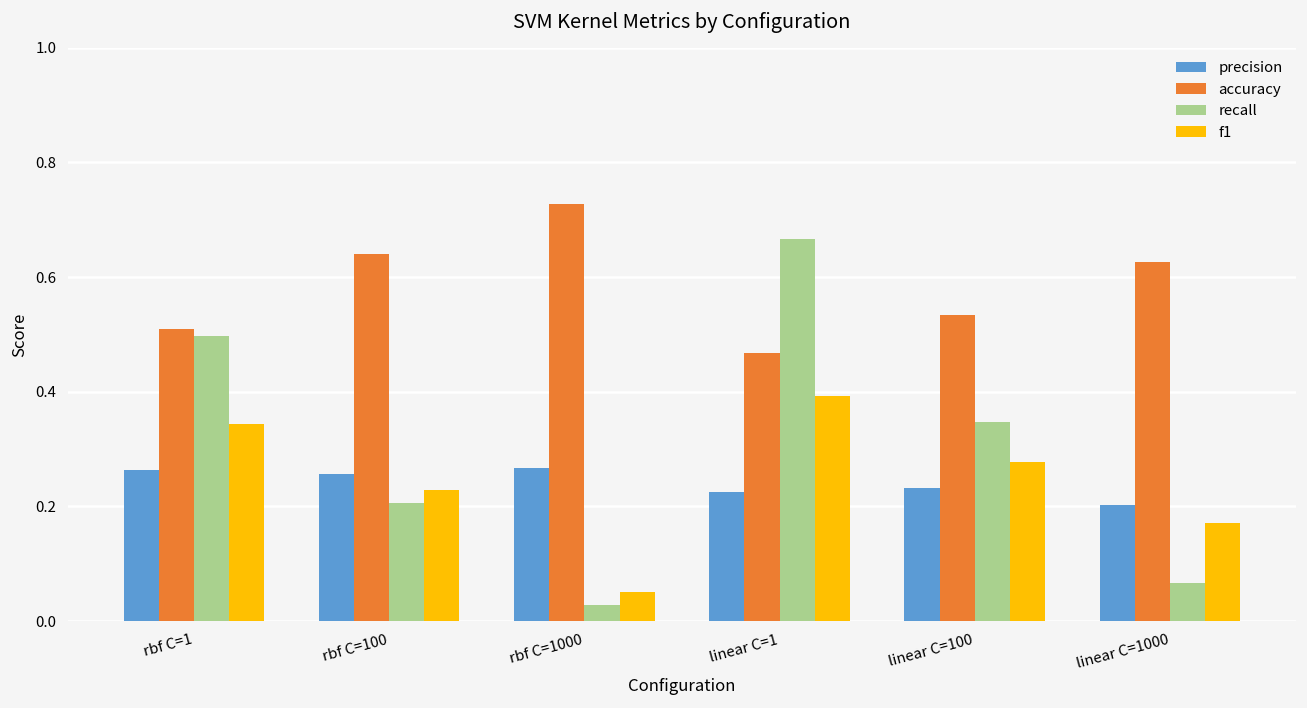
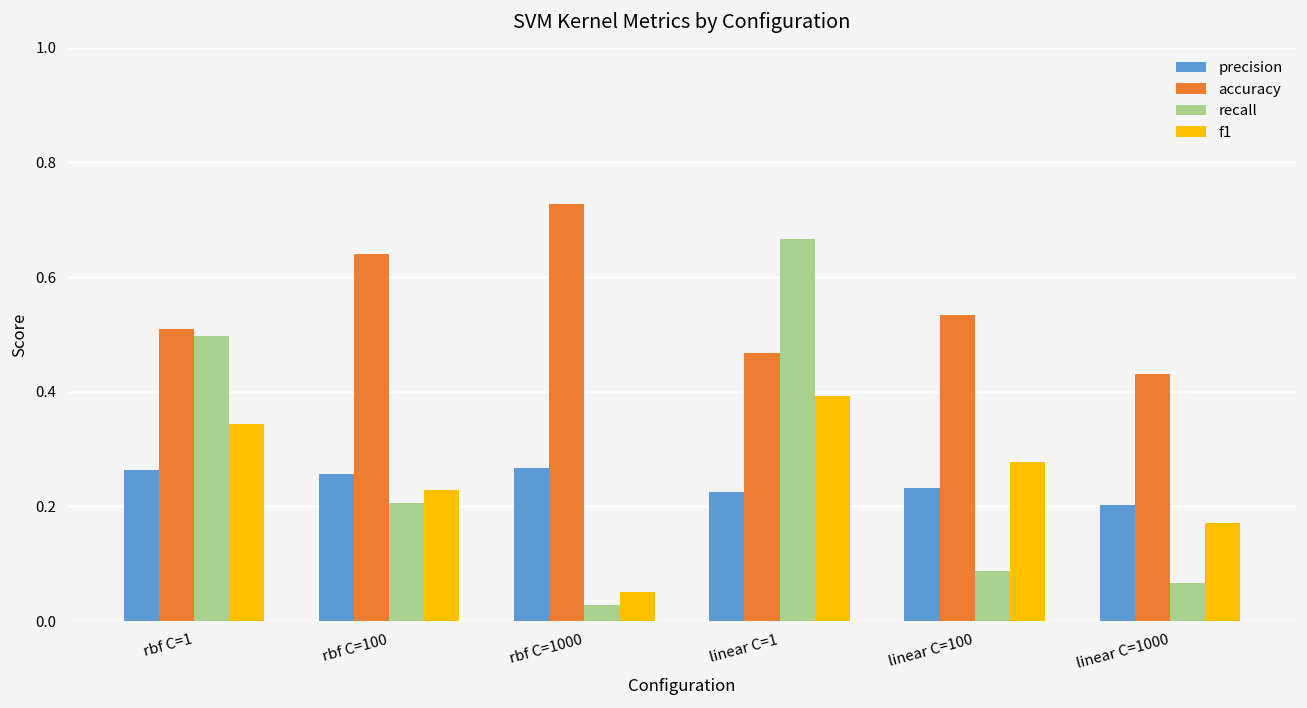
recall, linear C=100: 0.35 -> 0.09
accuracy, linear C=1000: 0.63 -> 0.43
